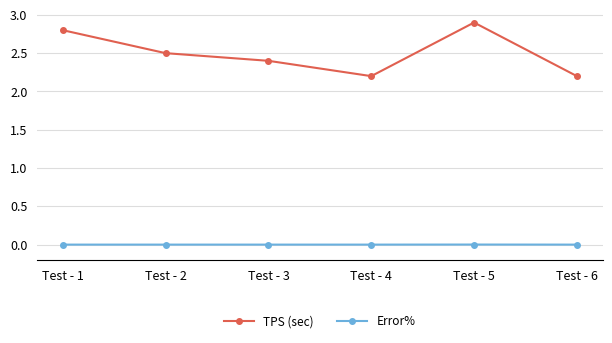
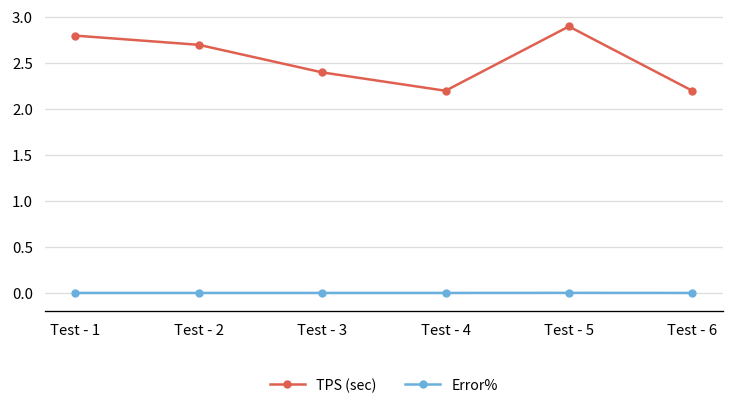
TPS (sec), Test - 2: 2.5 -> 2.7
